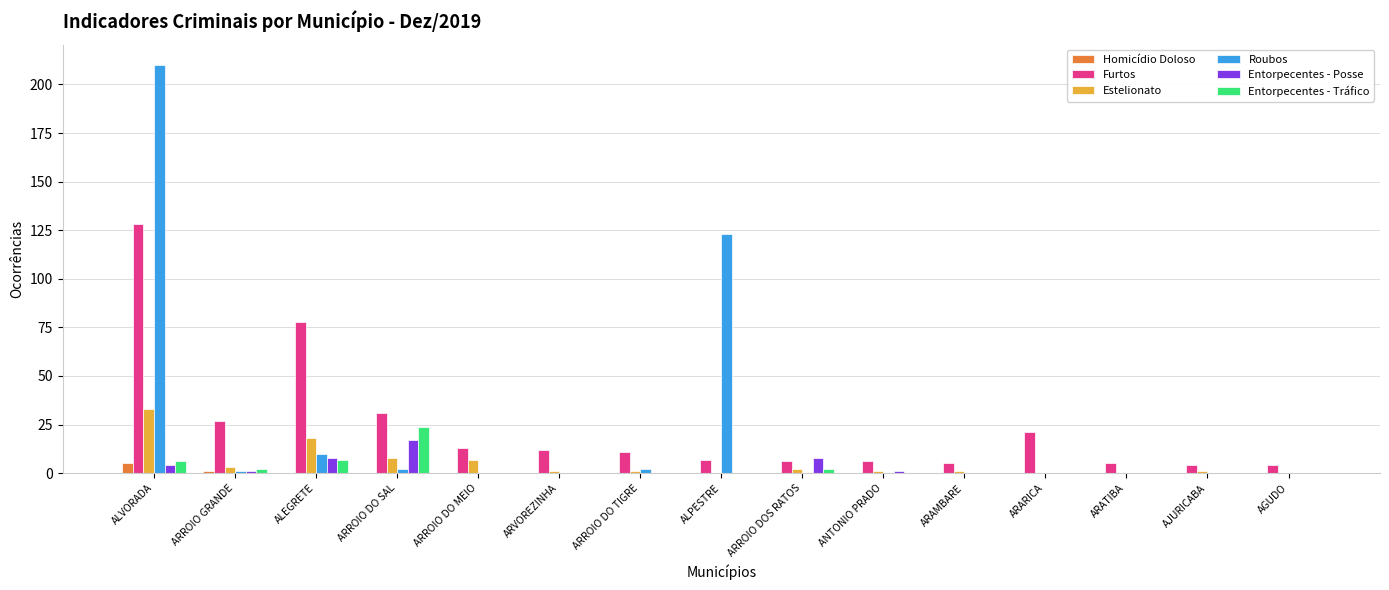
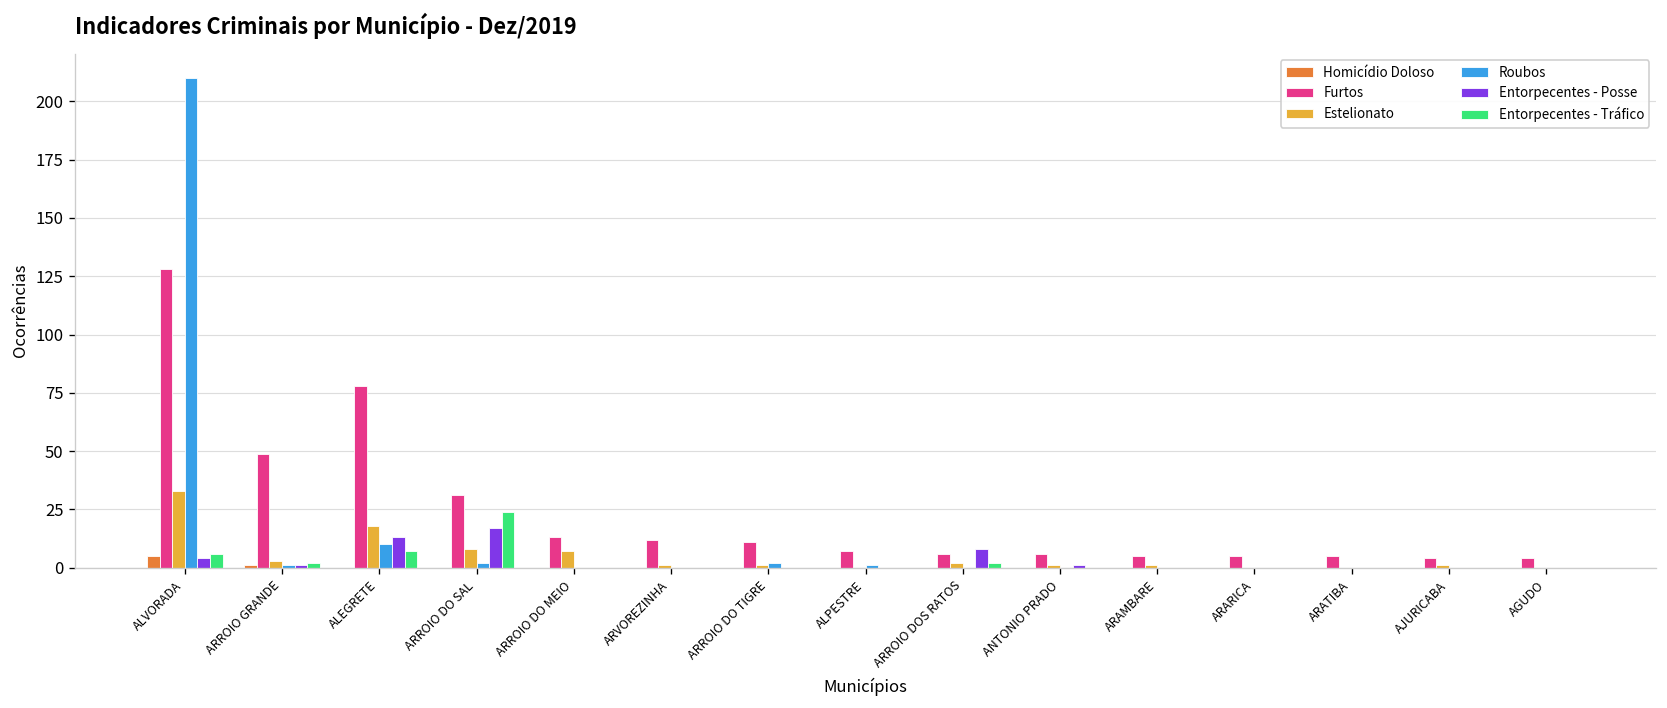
Furtos, ARROIO GRANDE: 27 -> 49
Entorpecentes - Posse, ALEGRETE: 8 -> 13
Roubos, ALPESTRE: 123 -> 1
Furtos, ARARICA: 21 -> 5
